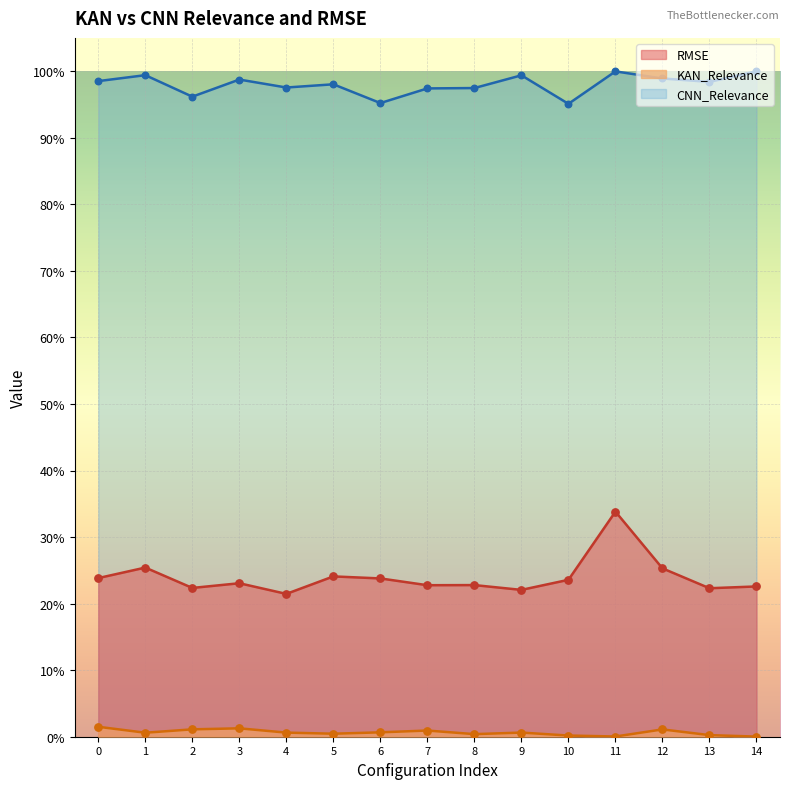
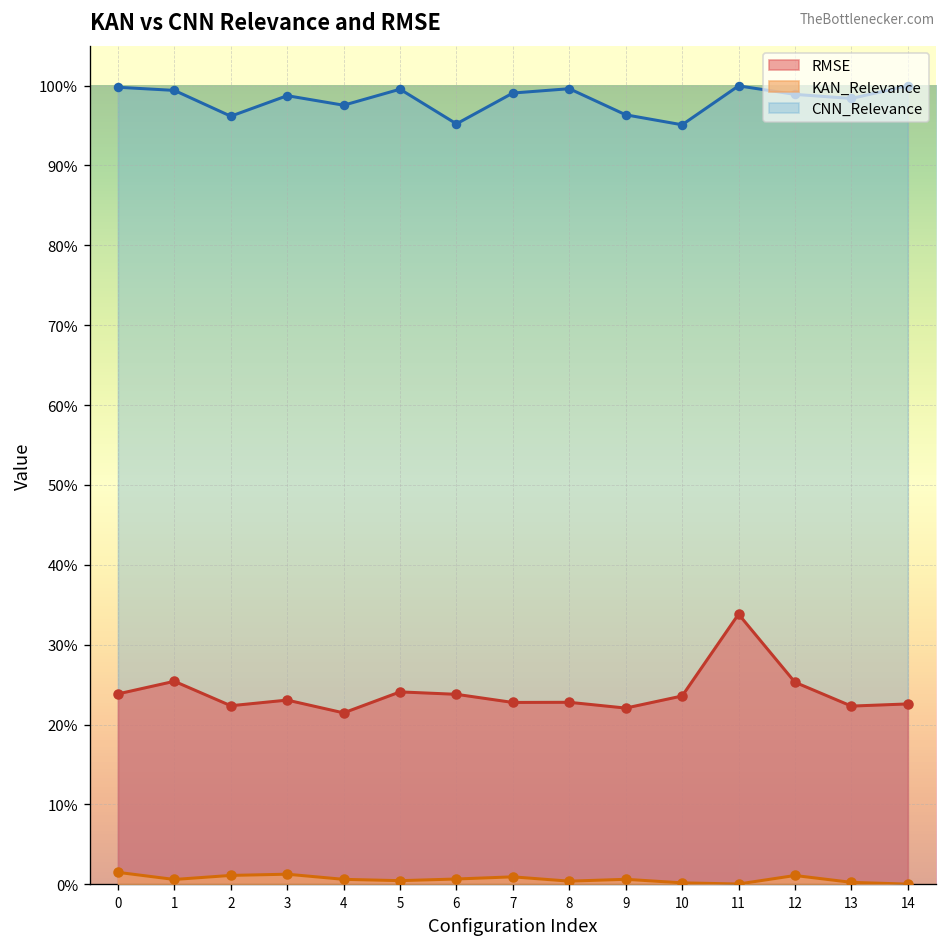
CNN_Relevance, 0: 99% -> 100%
CNN_Relevance, 5: 98% -> 100%
CNN_Relevance, 7: 97% -> 99%
CNN_Relevance, 8: 97% -> 100%
CNN_Relevance, 9: 99% -> 96%
